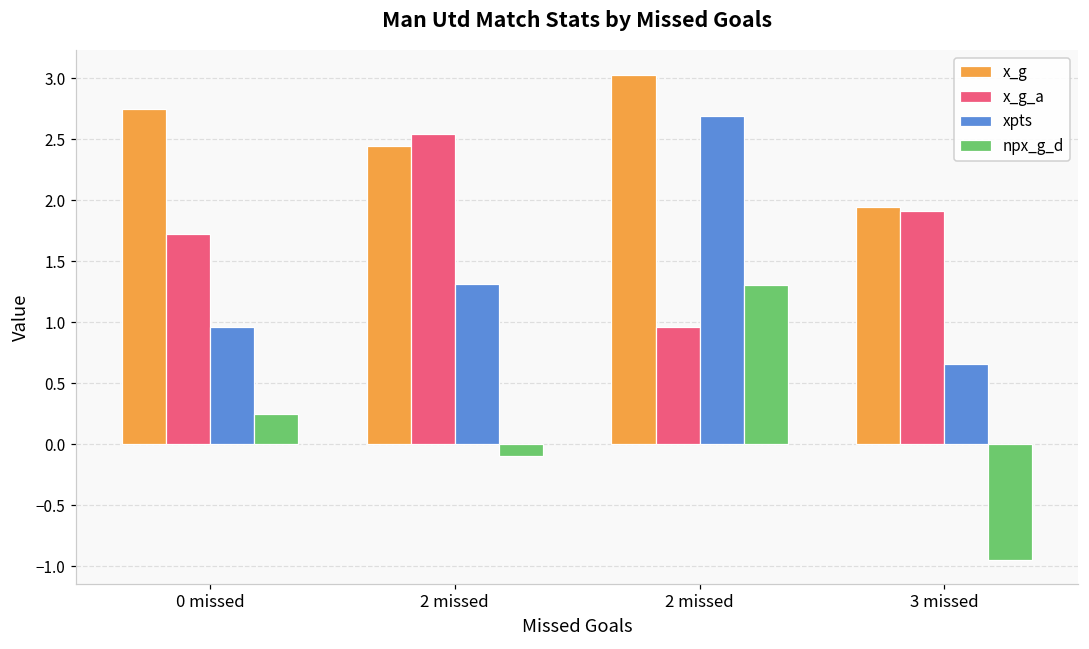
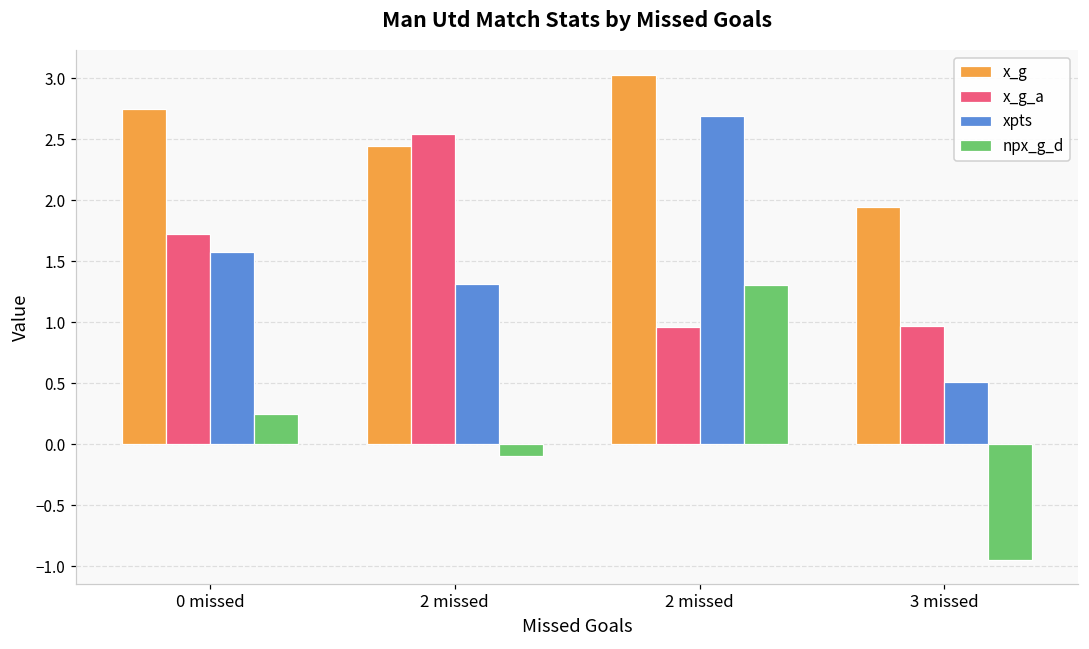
xpts, 0 missed: 0.96 -> 1.58
x_g_a, 3 missed: 1.91 -> 0.97
xpts, 3 missed: 0.66 -> 0.51
